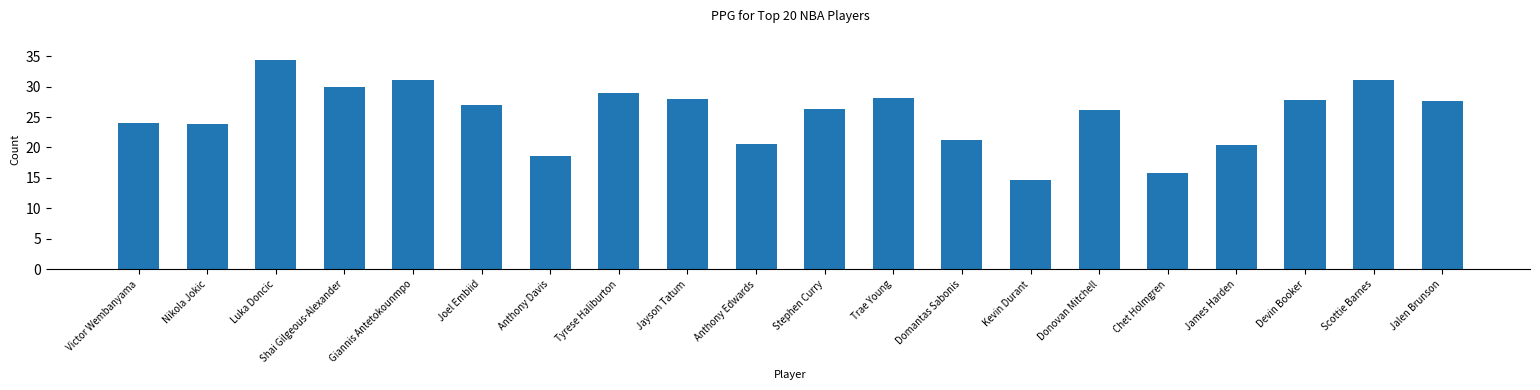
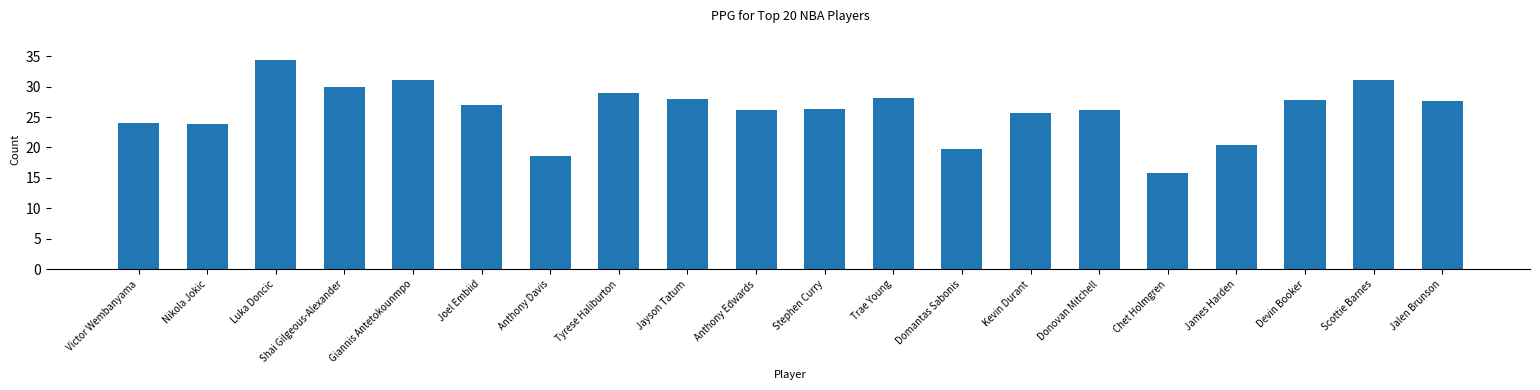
Anthony Edwards: 21 -> 26
Domantas Sabonis: 21 -> 20
Kevin Durant: 15 -> 26
